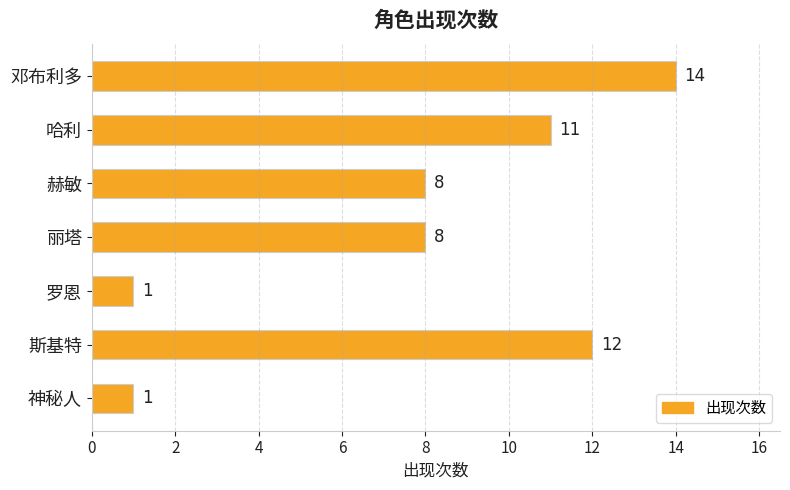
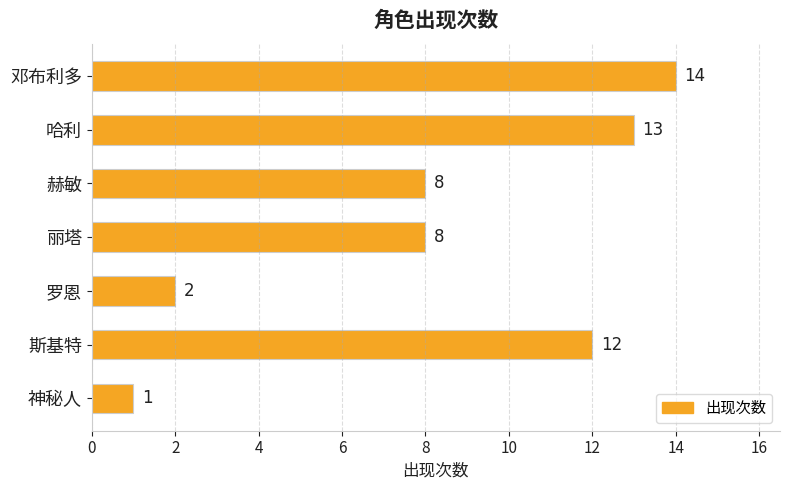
哈利: 11 -> 13
罗恩: 1 -> 2
